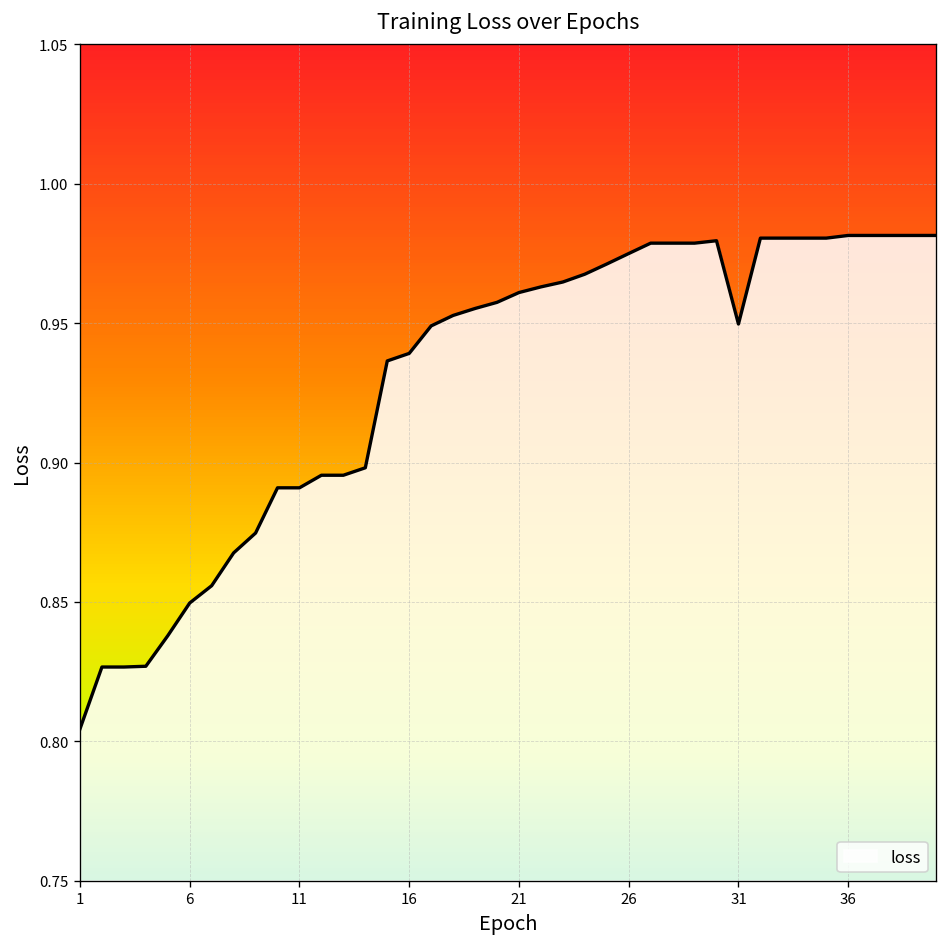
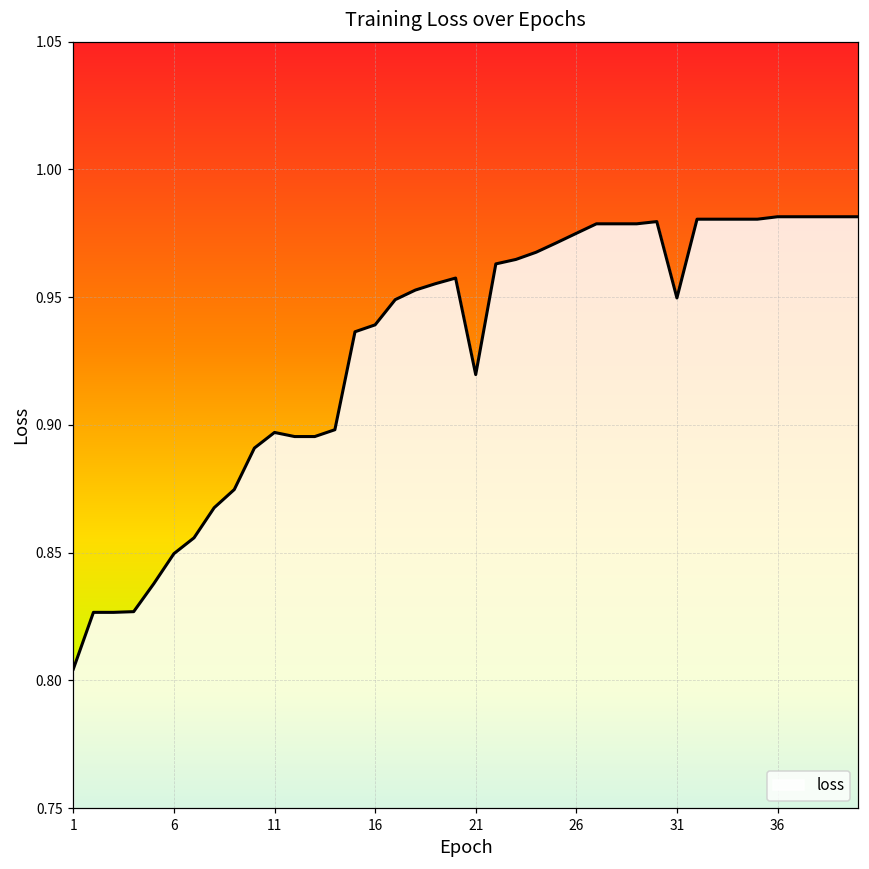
11: 0.891 -> 0.897
21: 0.961 -> 0.920
